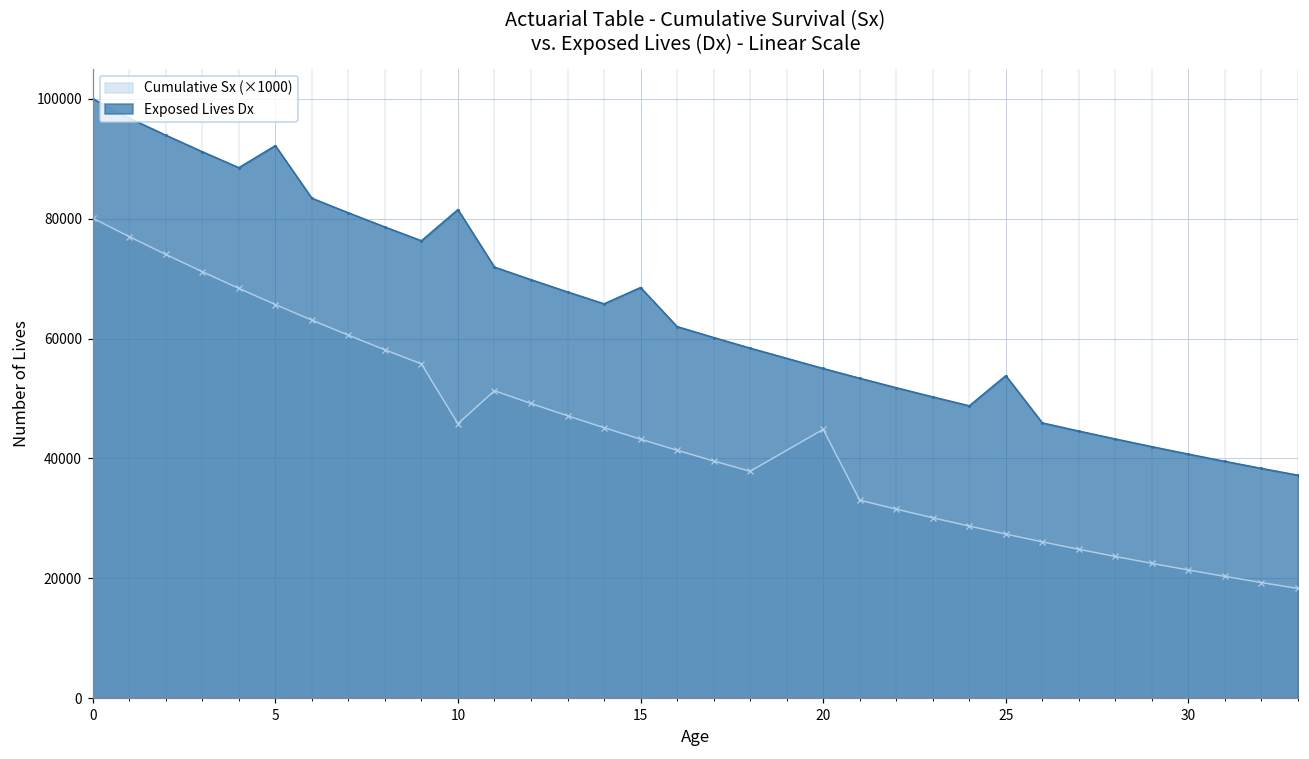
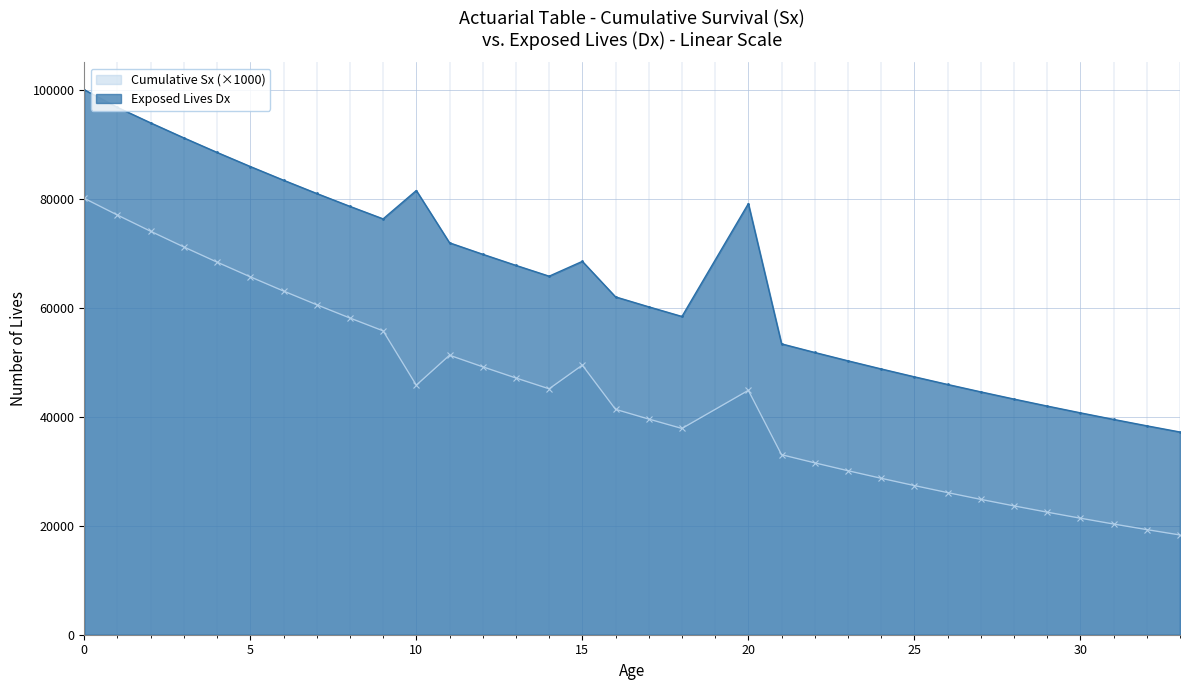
Exposed Lives Dx, 5: 92000 -> 86000
Cumulative Sx (×1000), 15: 43000 -> 49000
Exposed Lives Dx, 20: 55000 -> 79000
Exposed Lives Dx, 25: 54000 -> 47000
